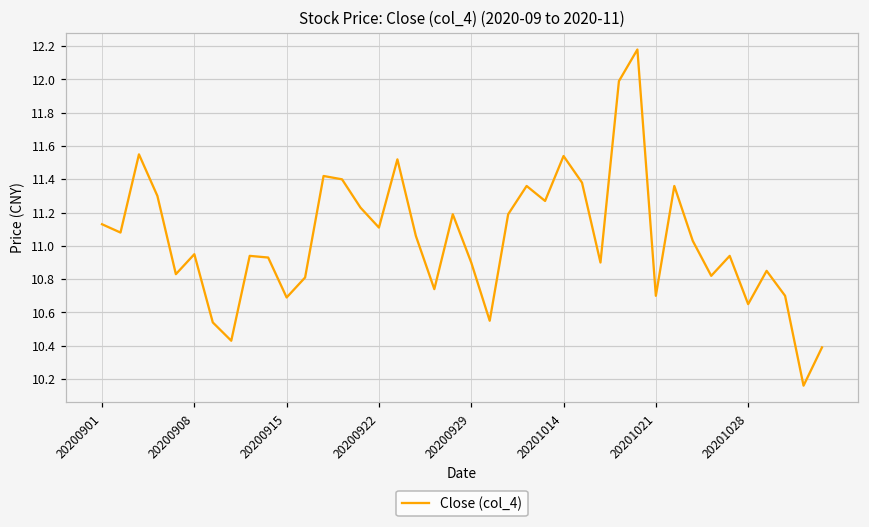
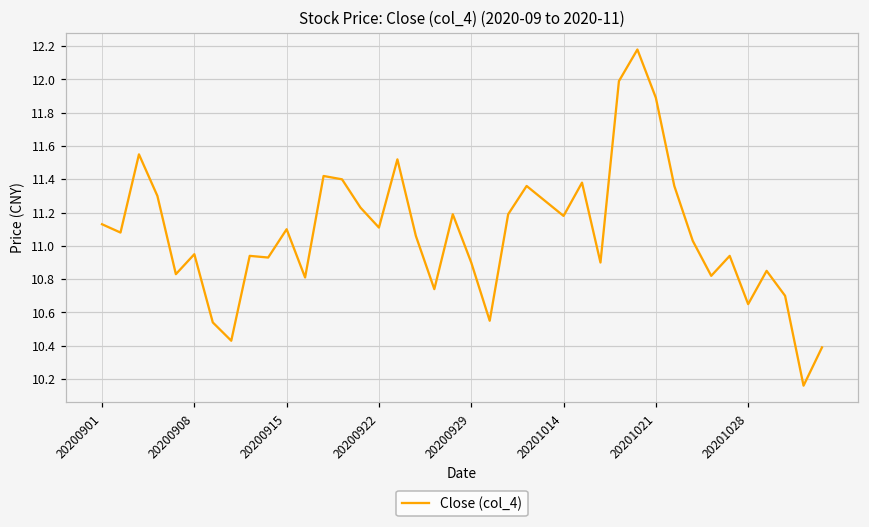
20200915: 10.69 -> 11.10
20201014: 11.54 -> 11.18
20201021: 10.70 -> 11.89
